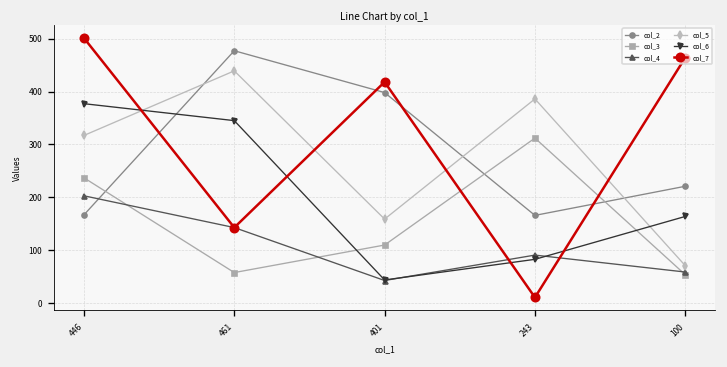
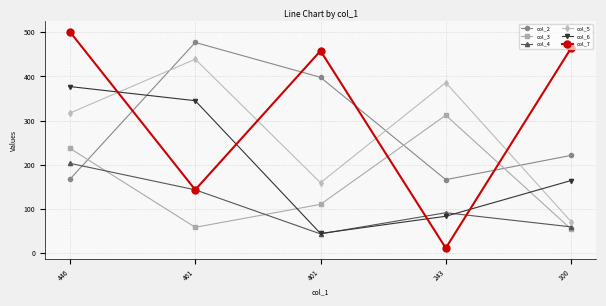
col_7, 401: 420 -> 460
